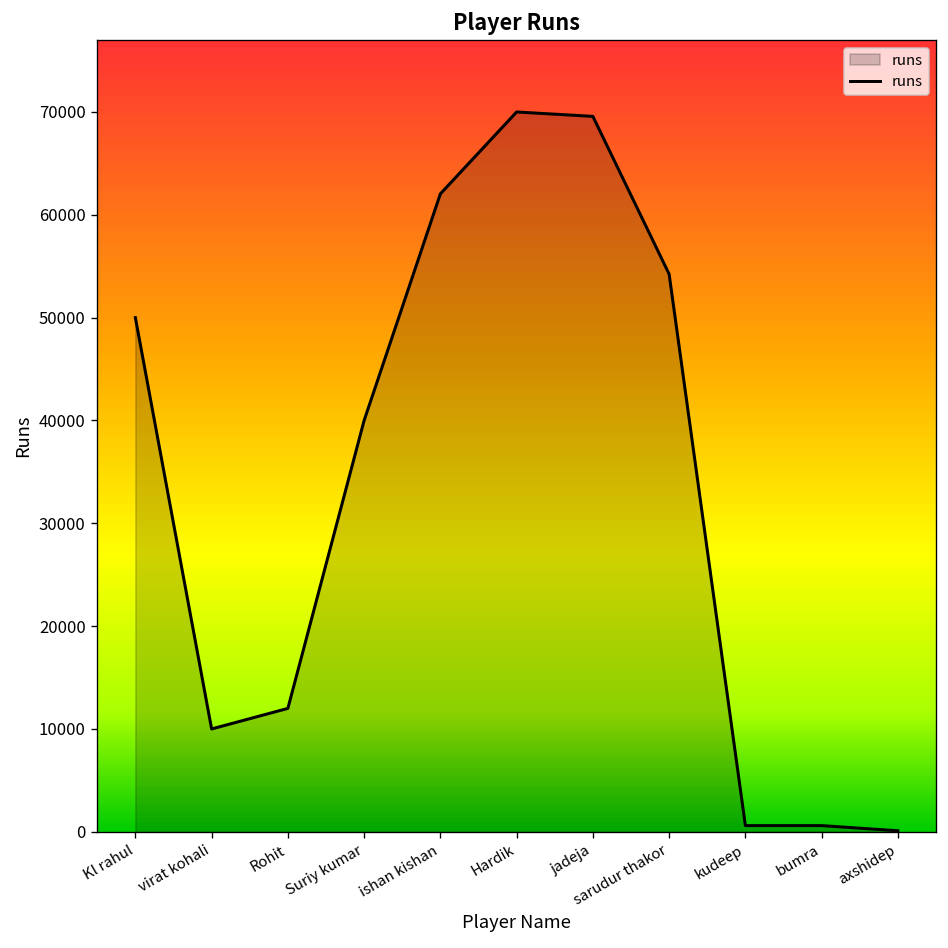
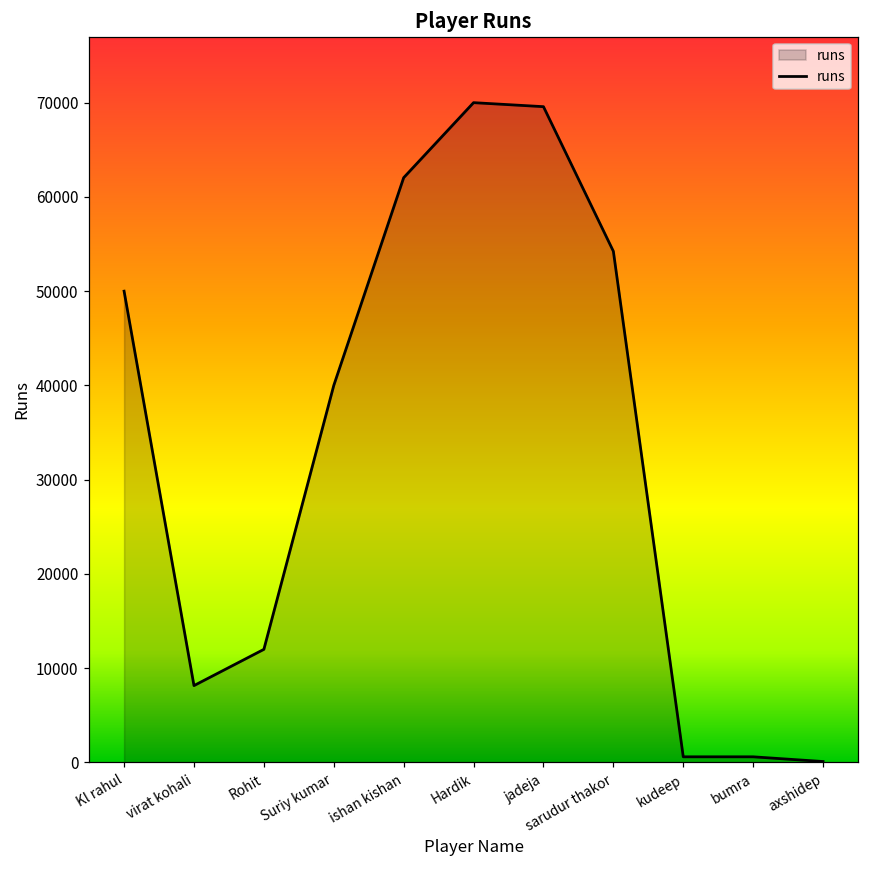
virat kohali: 10000 -> 8000
